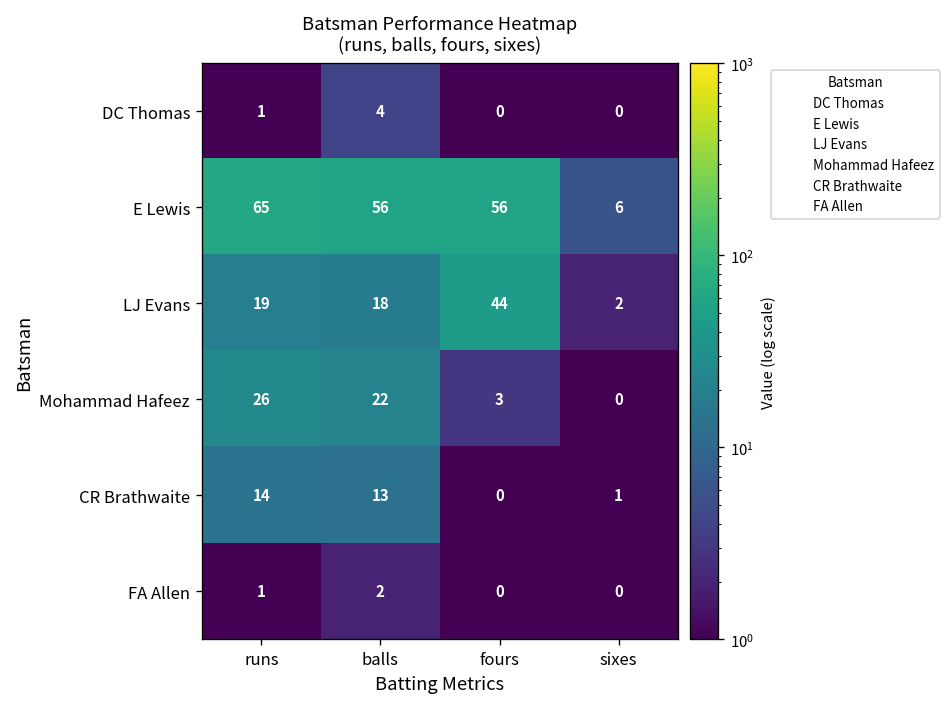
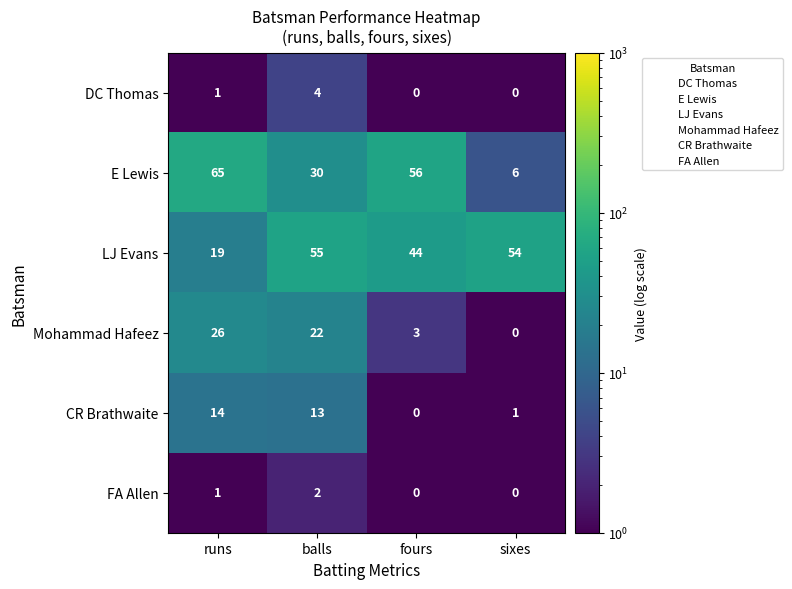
E Lewis, balls: 56 -> 30
LJ Evans, balls: 18 -> 55
LJ Evans, sixes: 2 -> 54
